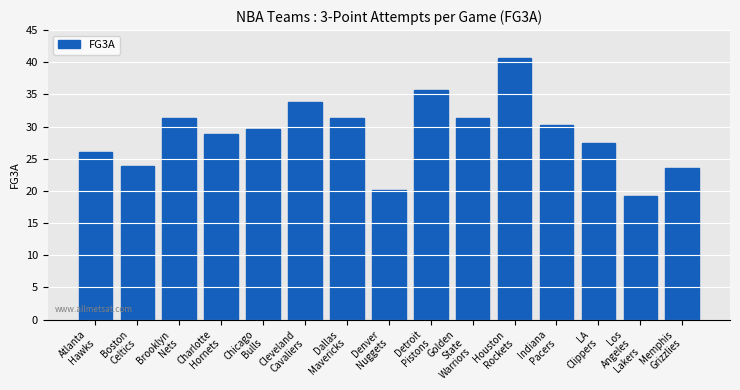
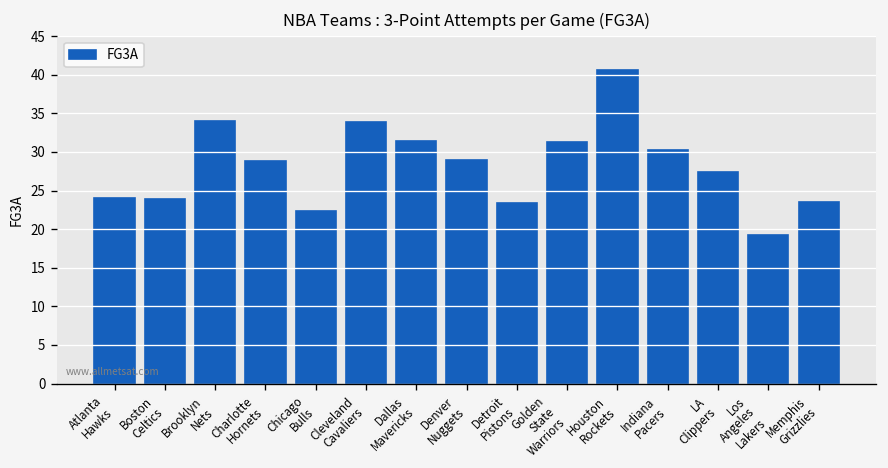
Atlanta Hawks: 26 -> 24
Brooklyn Nets: 31 -> 34
Chicago Bulls: 30 -> 22
Denver Nuggets: 20 -> 29
Detroit Pistons: 36 -> 23
